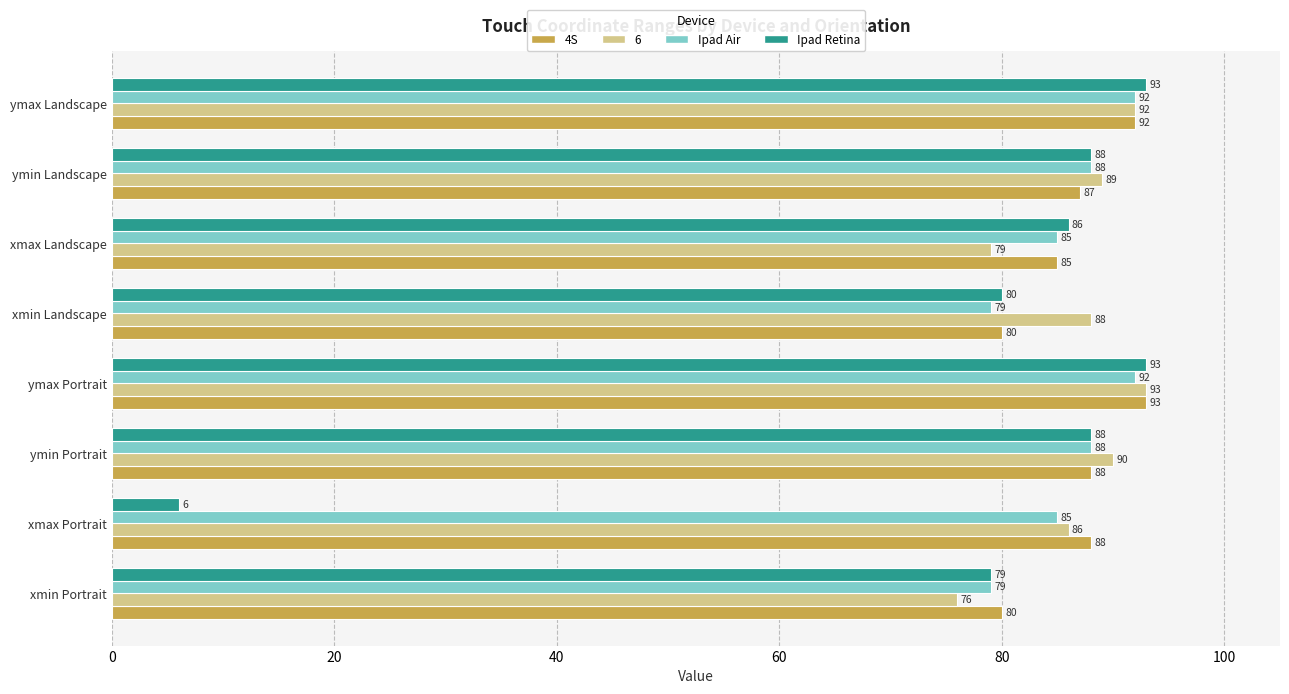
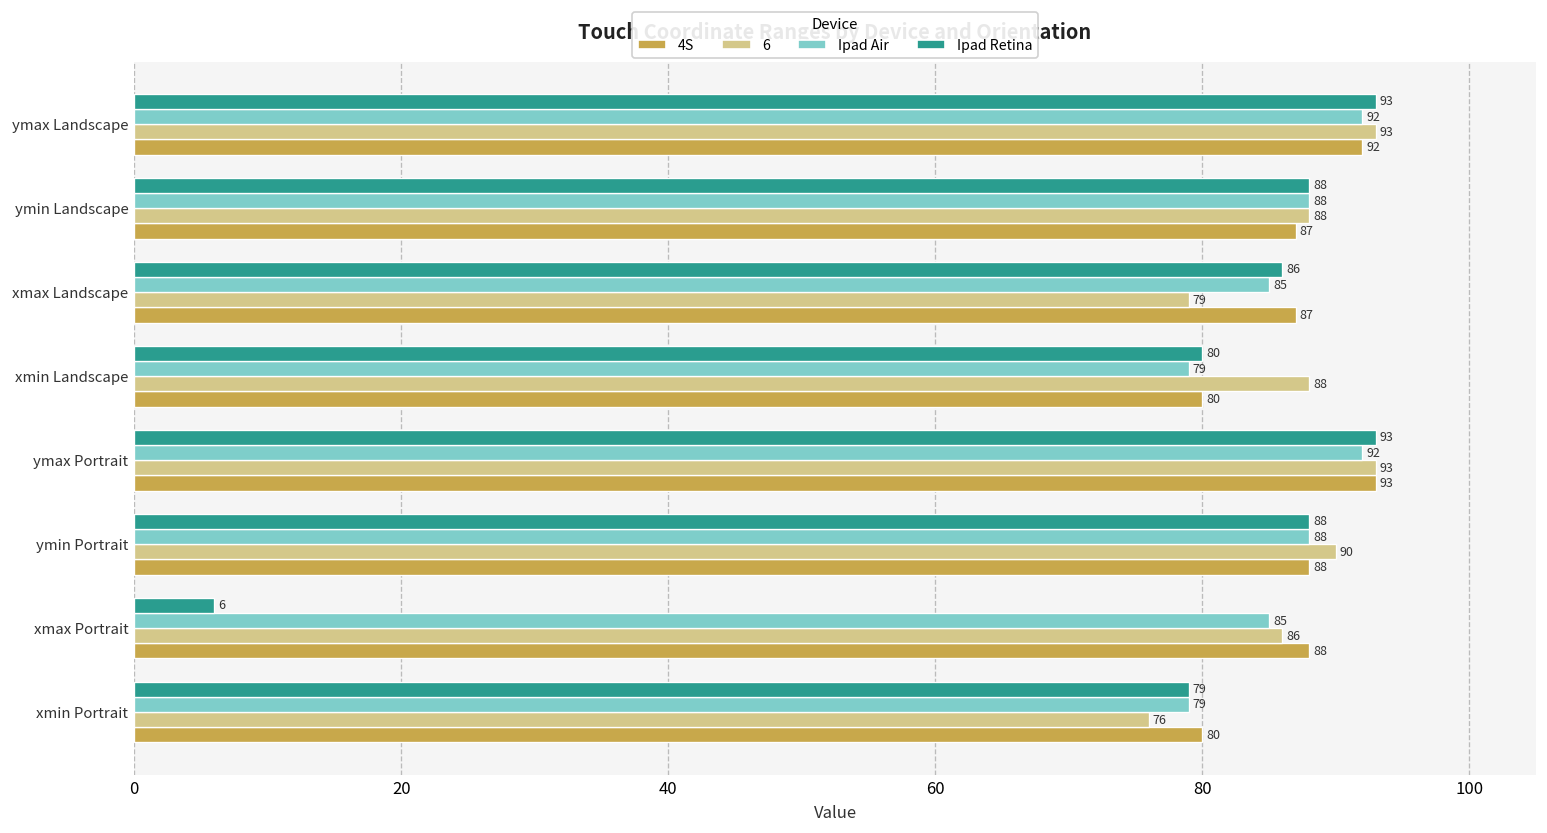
6, ymax Landscape: 92 -> 93
6, ymin Landscape: 89 -> 88
4S, xmax Landscape: 85 -> 87
